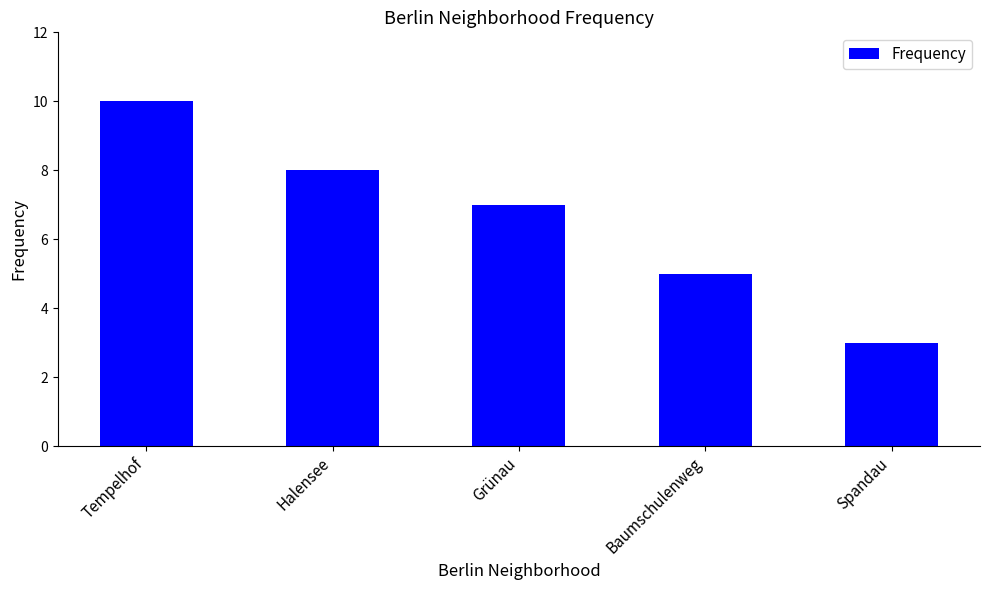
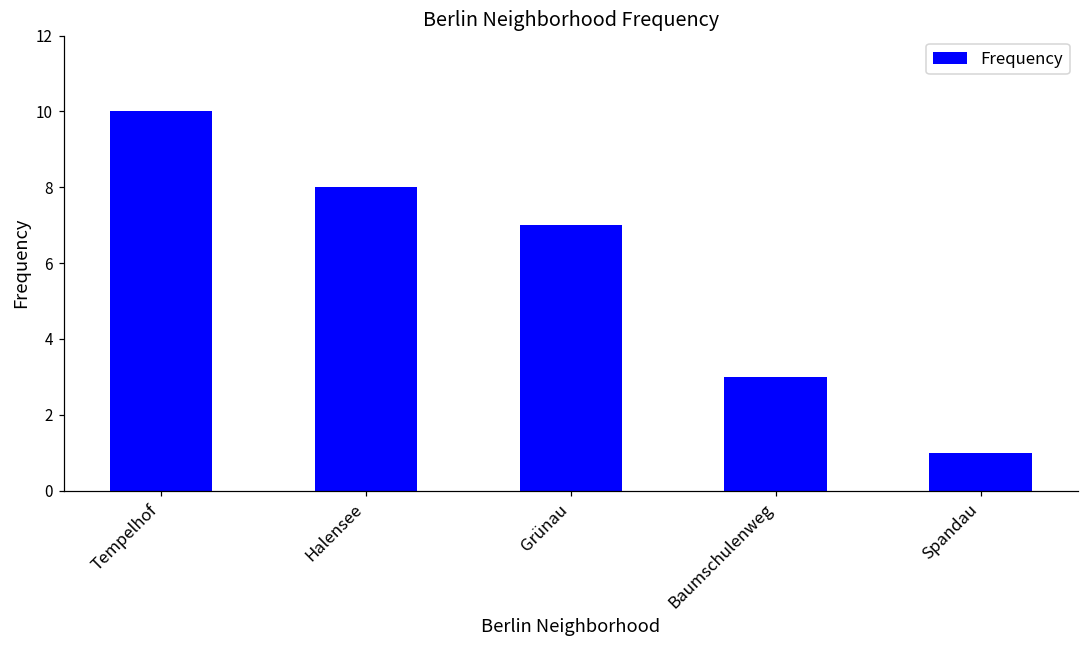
Baumschulenweg: 5 -> 3
Spandau: 3 -> 1
